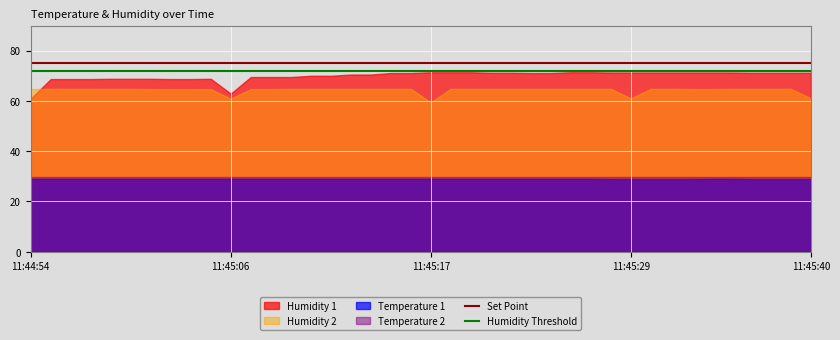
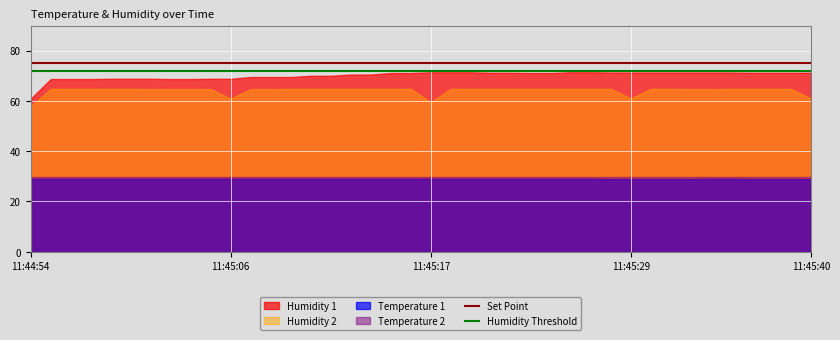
Humidity 2, 11:44:54: 65 -> 58
Humidity 1, 11:45:06: 63 -> 69
